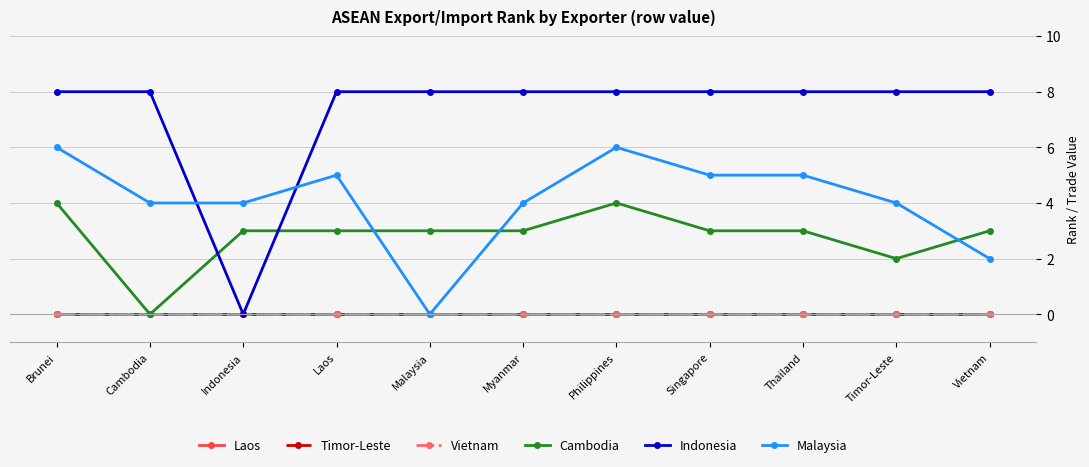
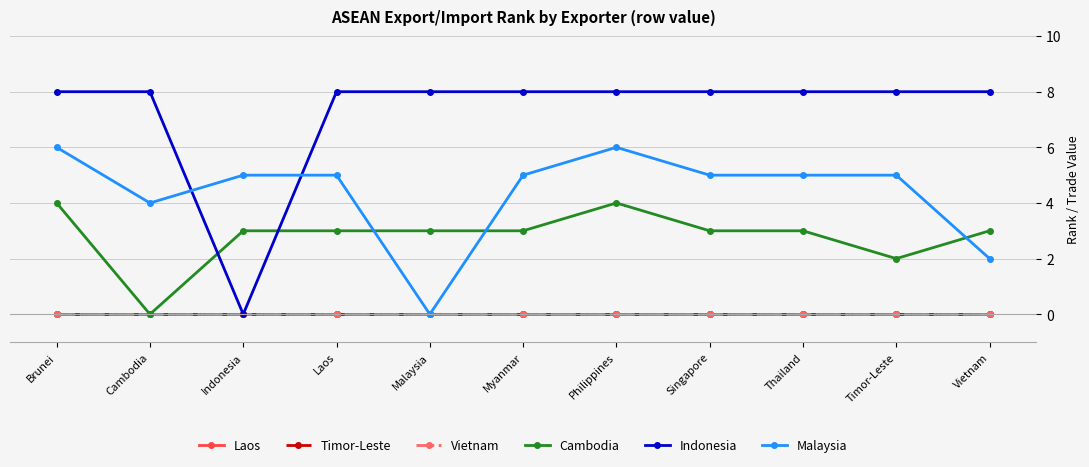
Malaysia, Indonesia: 4 -> 5
Malaysia, Myanmar: 4 -> 5
Malaysia, Timor-Leste: 4 -> 5
